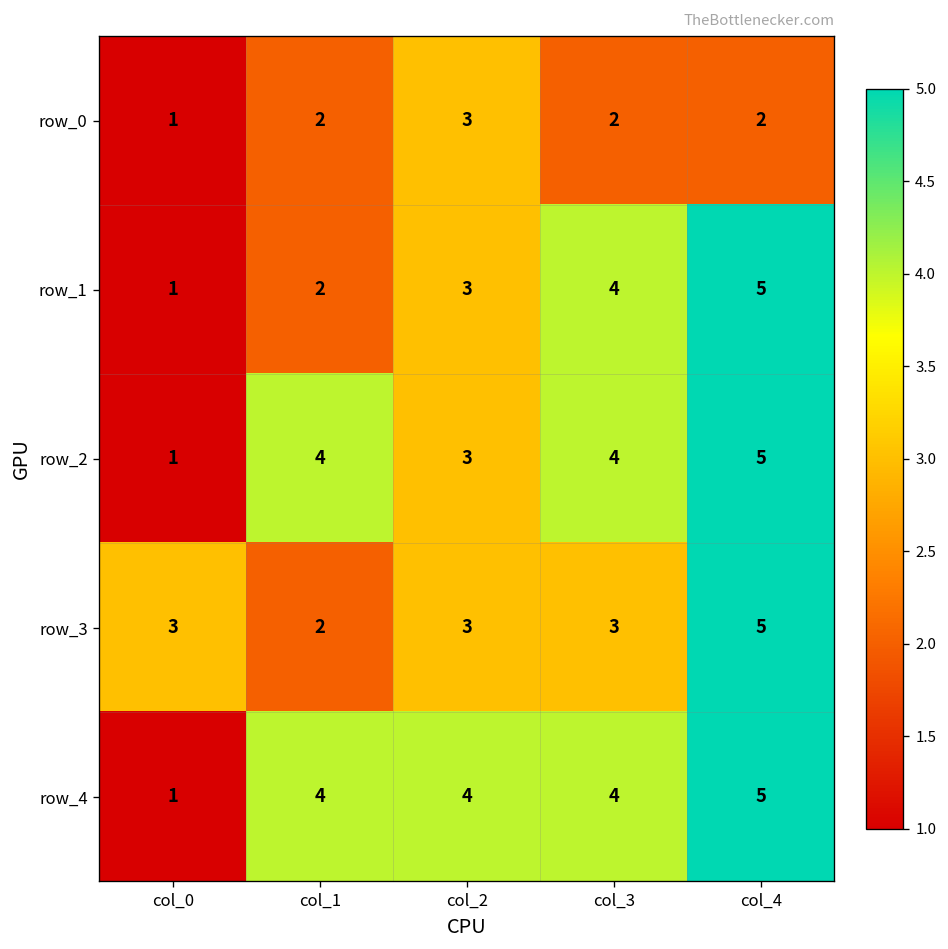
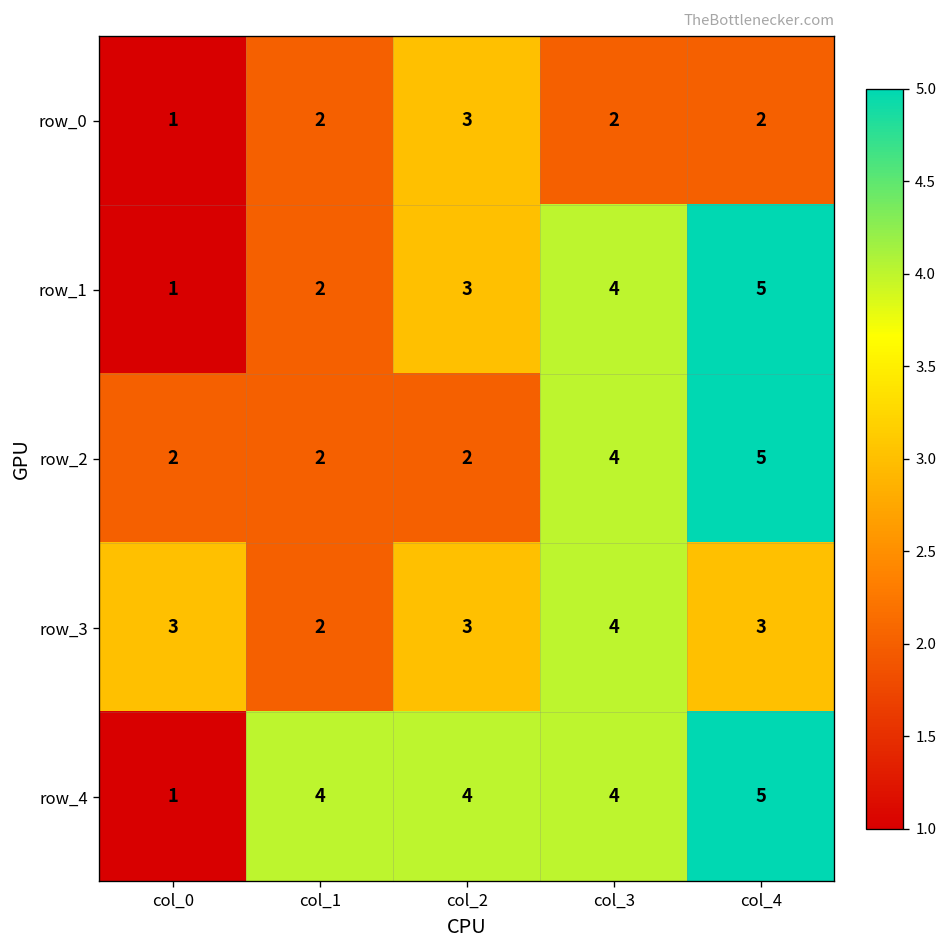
row_2, col_0: 1 -> 2
row_2, col_1: 4 -> 2
row_2, col_2: 3 -> 2
row_3, col_3: 3 -> 4
row_3, col_4: 5 -> 3
